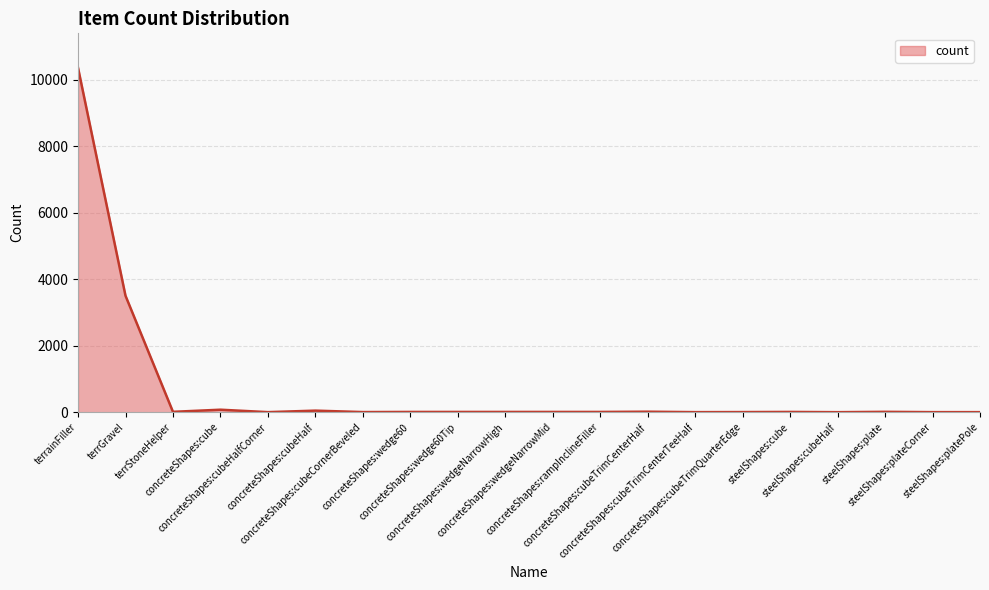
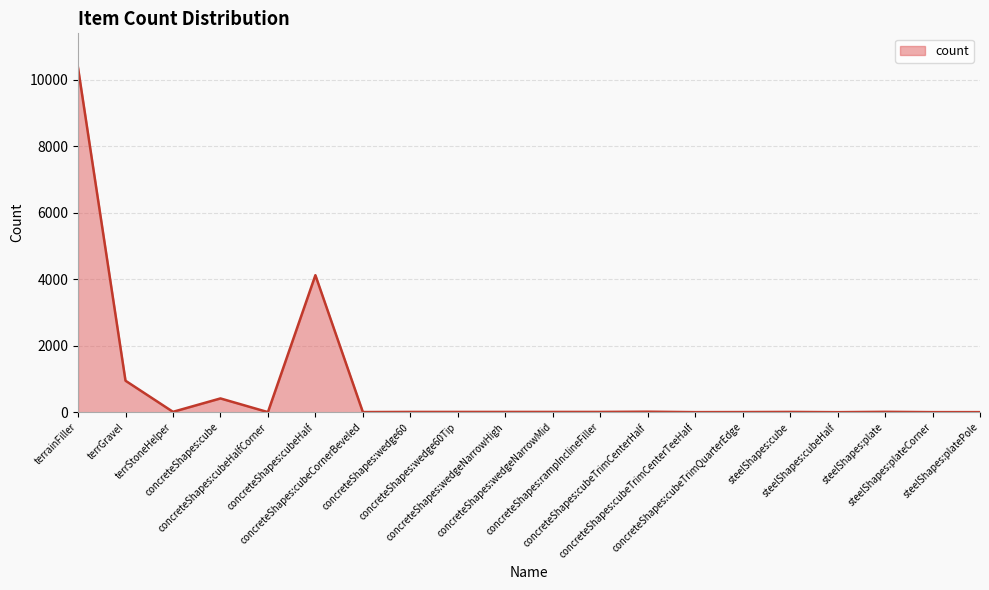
terrGravel: 3500 -> 900
concreteShapes:cube: 100 -> 400
concreteShapes:cubeHalf: 0 -> 4100
